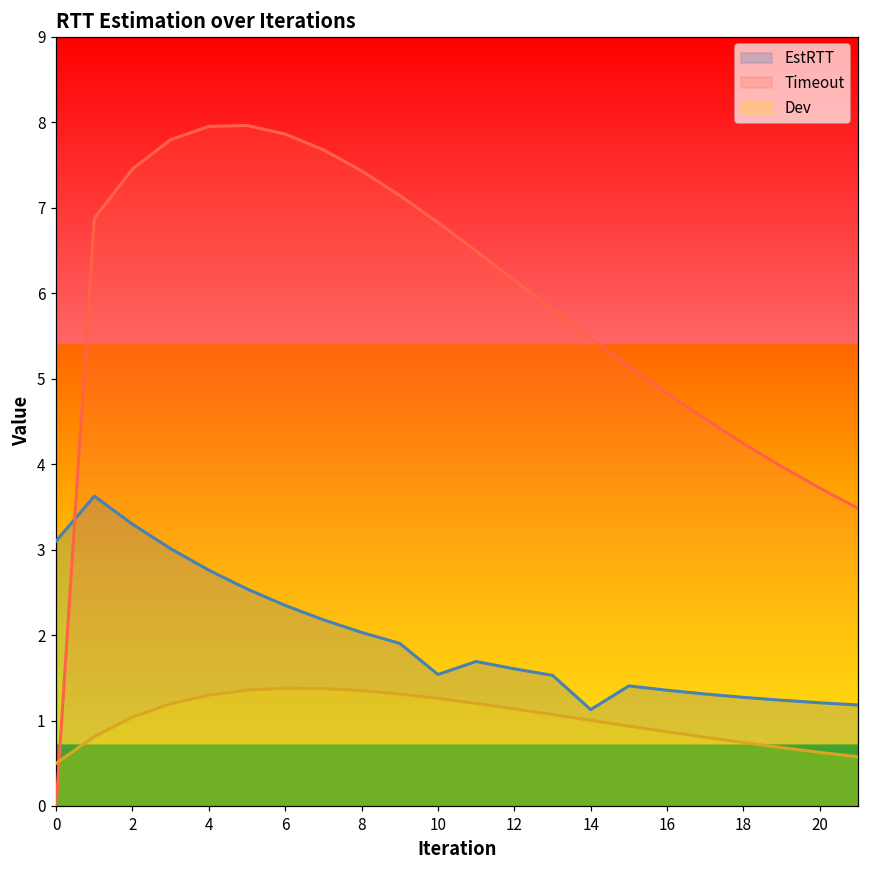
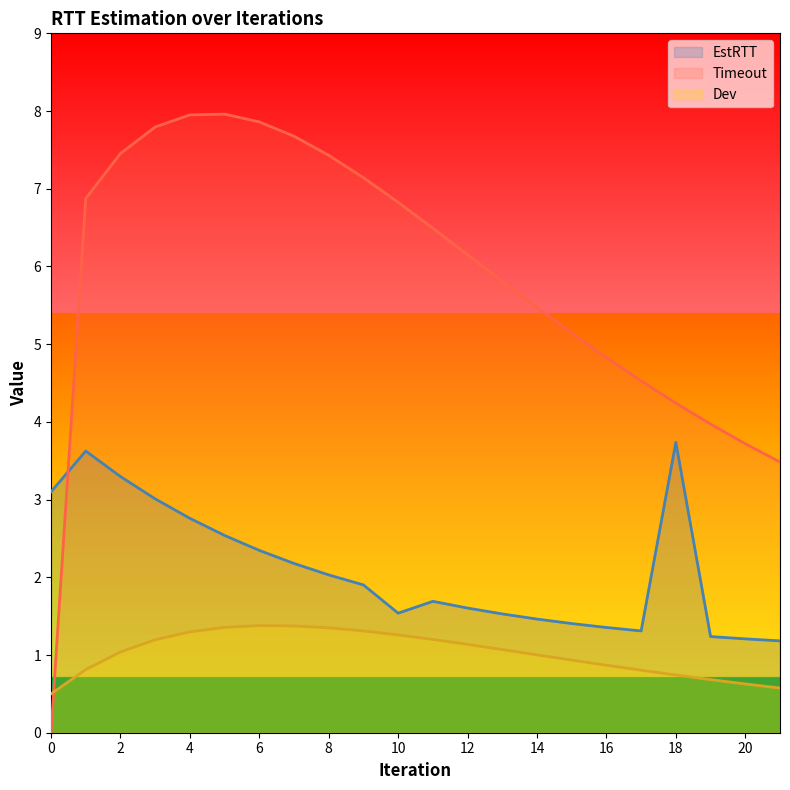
EstRTT, 14: 1.1 -> 1.5
EstRTT, 18: 1.3 -> 3.7
